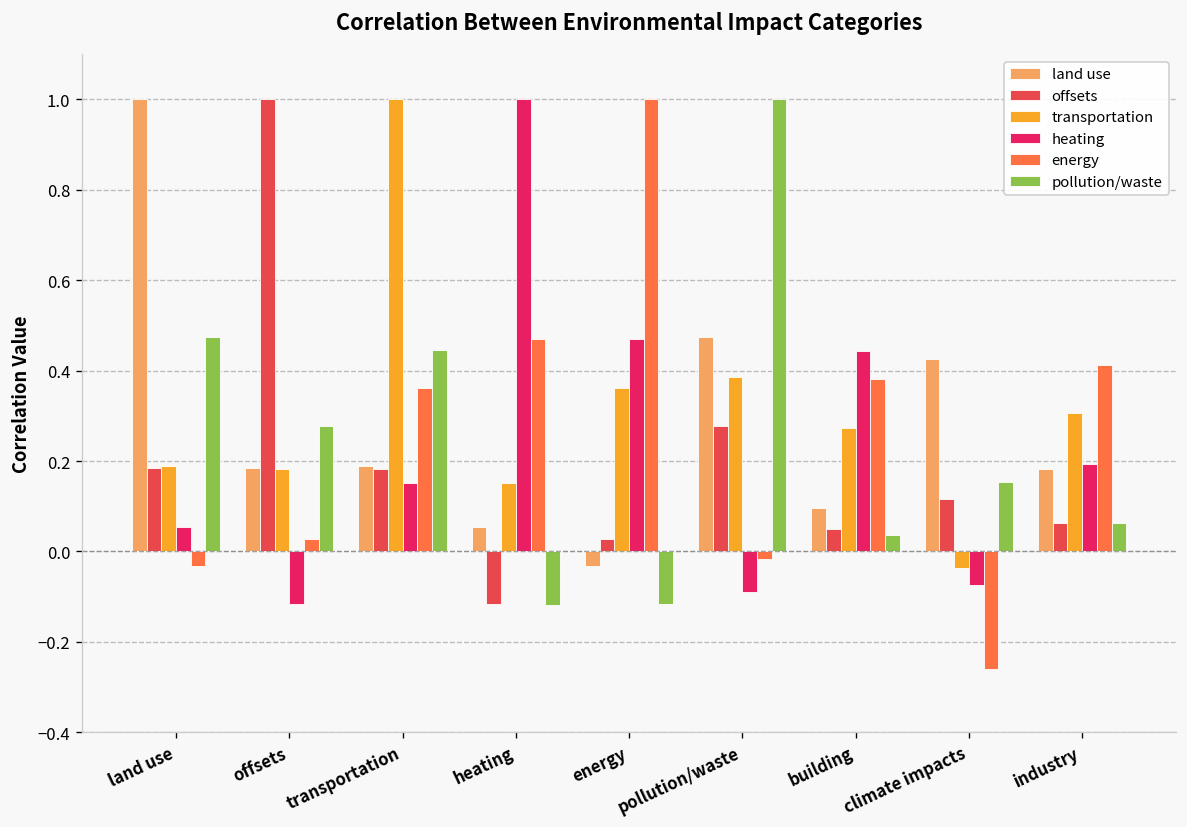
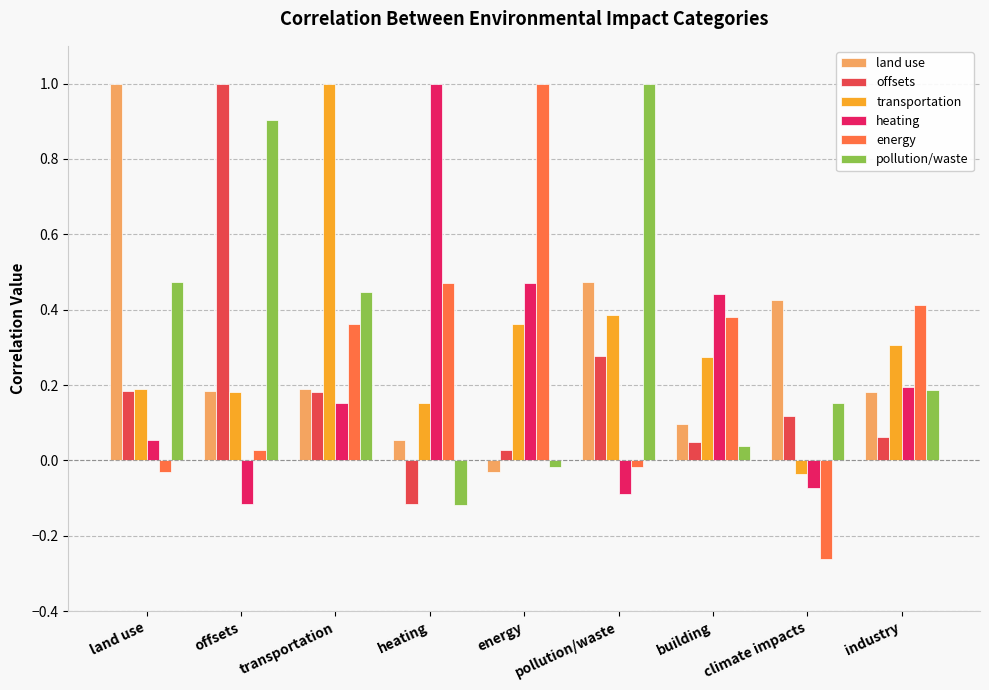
pollution/waste, offsets: 0.28 -> 0.90
pollution/waste, energy: -0.12 -> -0.02
pollution/waste, industry: 0.06 -> 0.19
